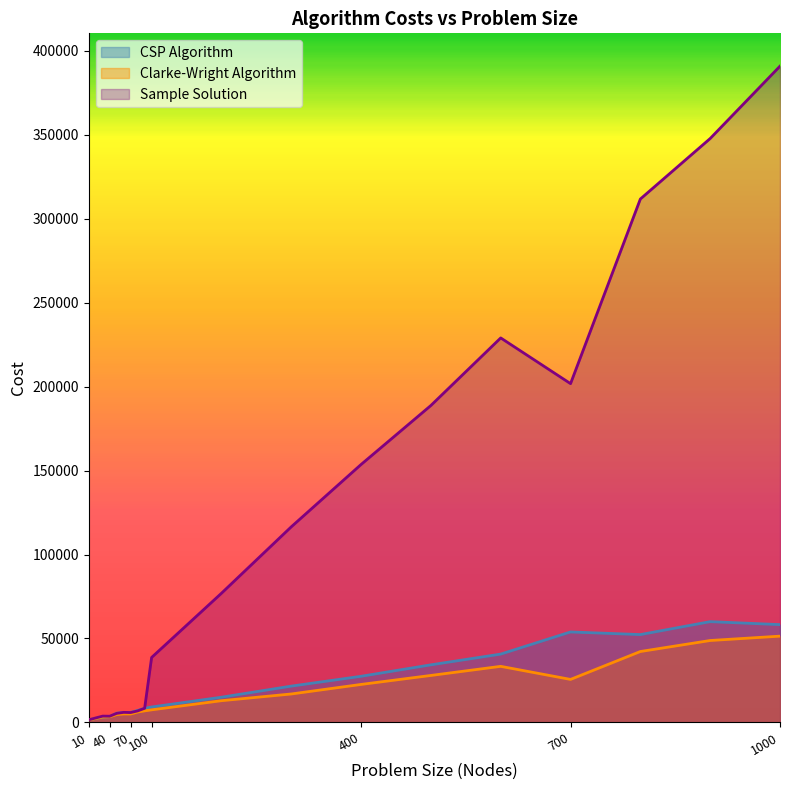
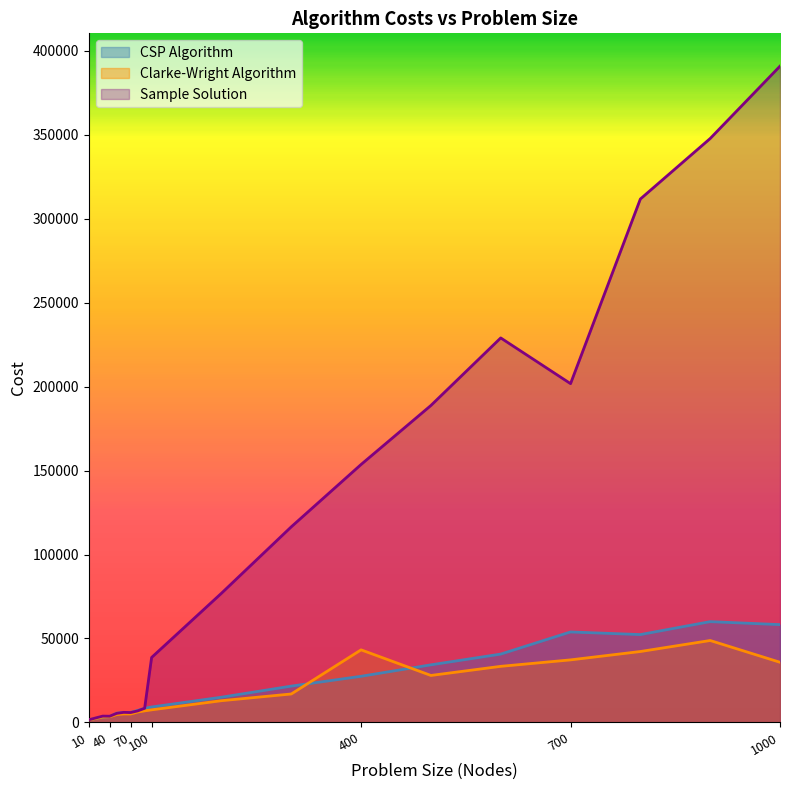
Clarke-Wright Algorithm, 400: 23000 -> 43000
Clarke-Wright Algorithm, 700: 26000 -> 37000
Clarke-Wright Algorithm, 1000: 51000 -> 36000
